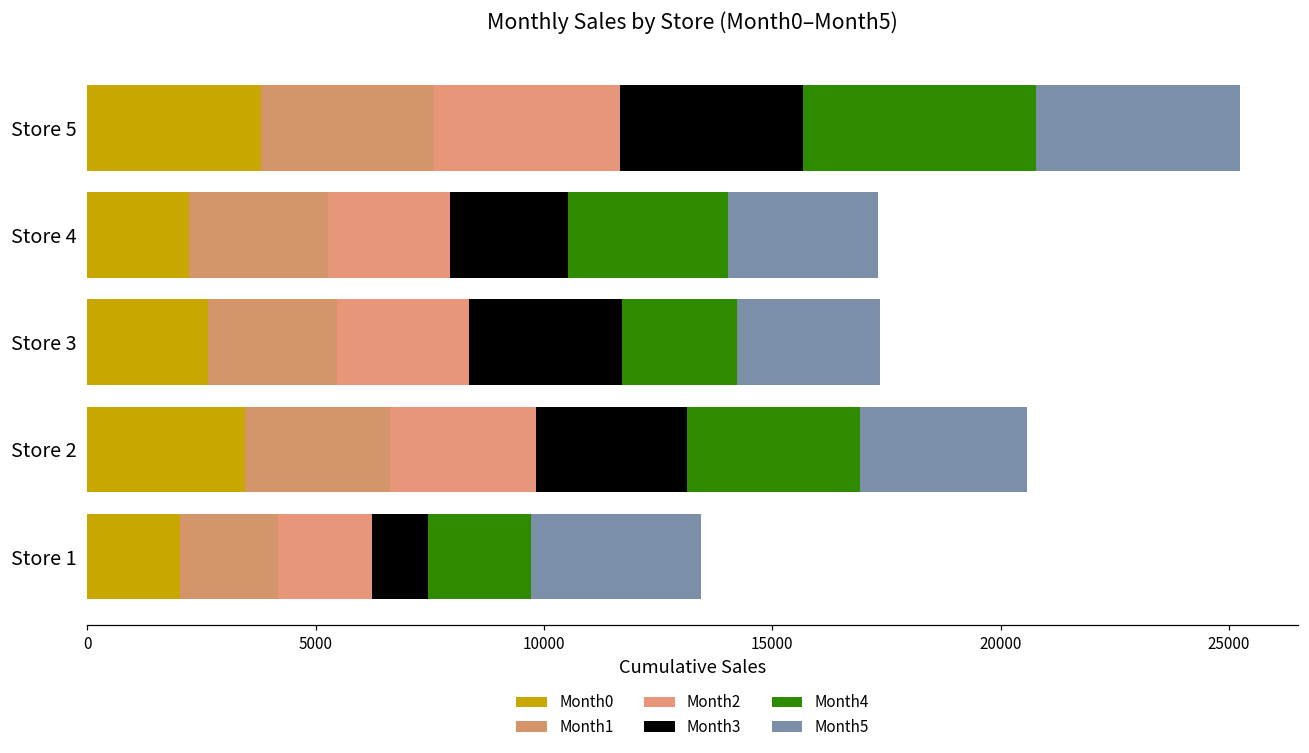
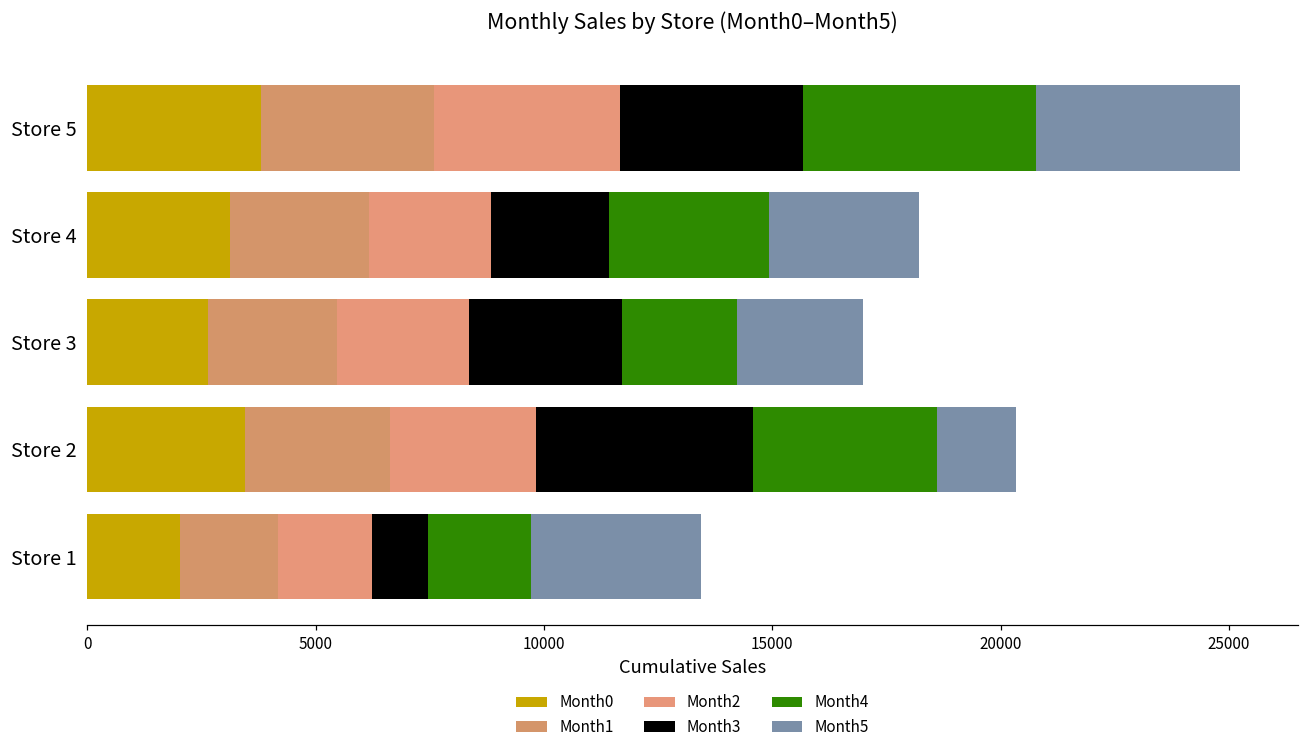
Month0, Store 4: 2200 -> 3100
Month5, Store 3: 3100 -> 2800
Month3, Store 2: 3300 -> 4700
Month4, Store 2: 3800 -> 4000
Month5, Store 2: 3700 -> 1700
